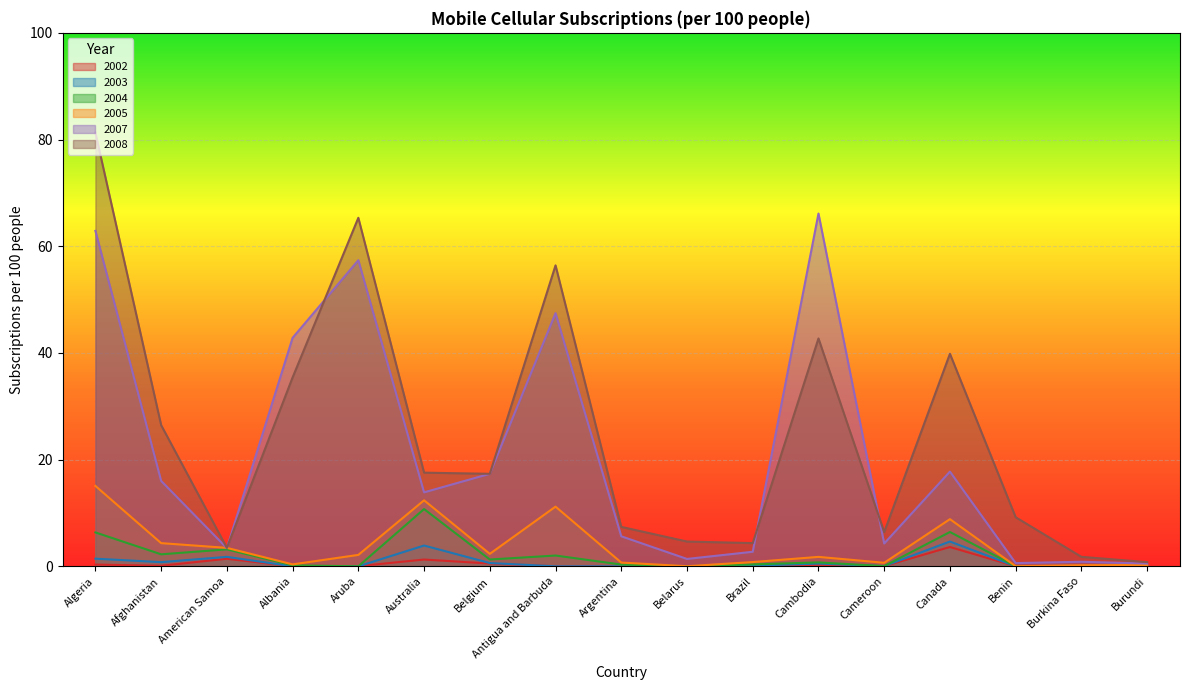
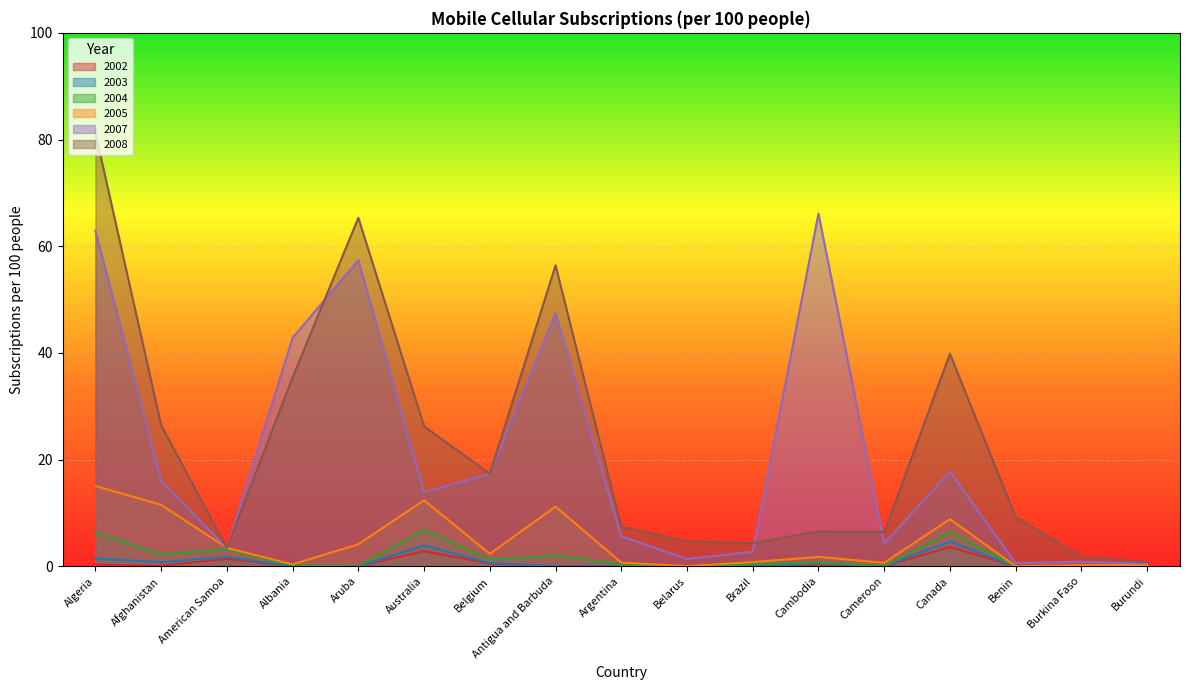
2005, Afghanistan: 4 -> 12
2005, Aruba: 2 -> 4
2002, Australia: 1 -> 3
2004, Australia: 11 -> 7
2008, Australia: 18 -> 26
2008, Cambodia: 43 -> 7
